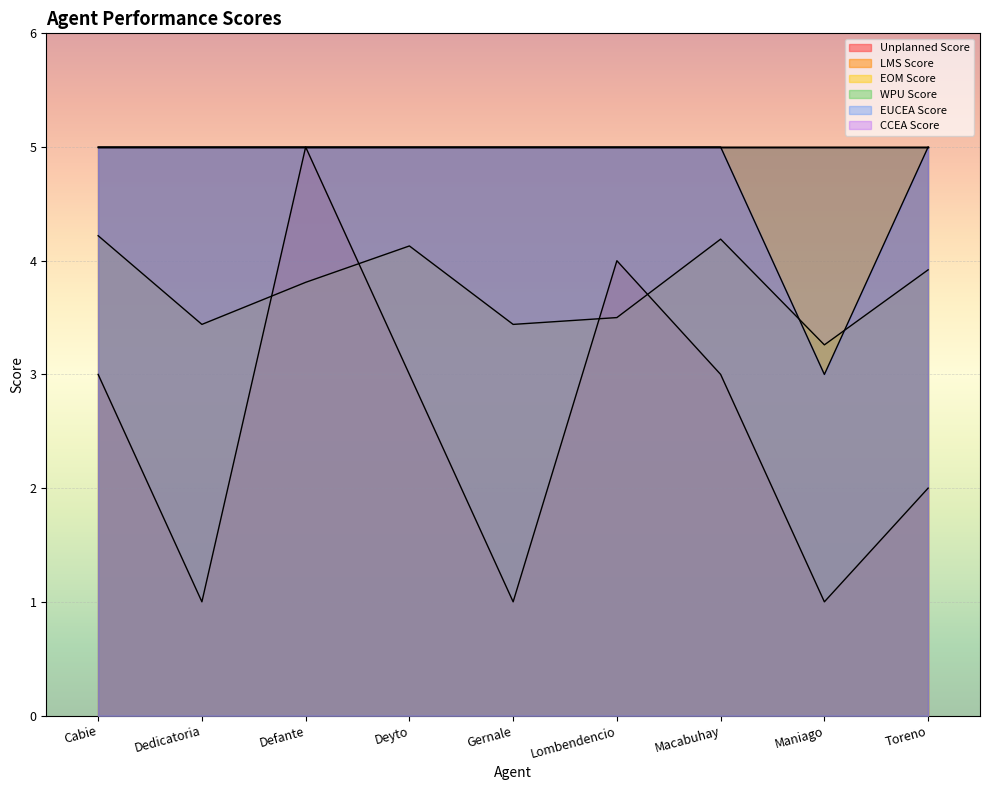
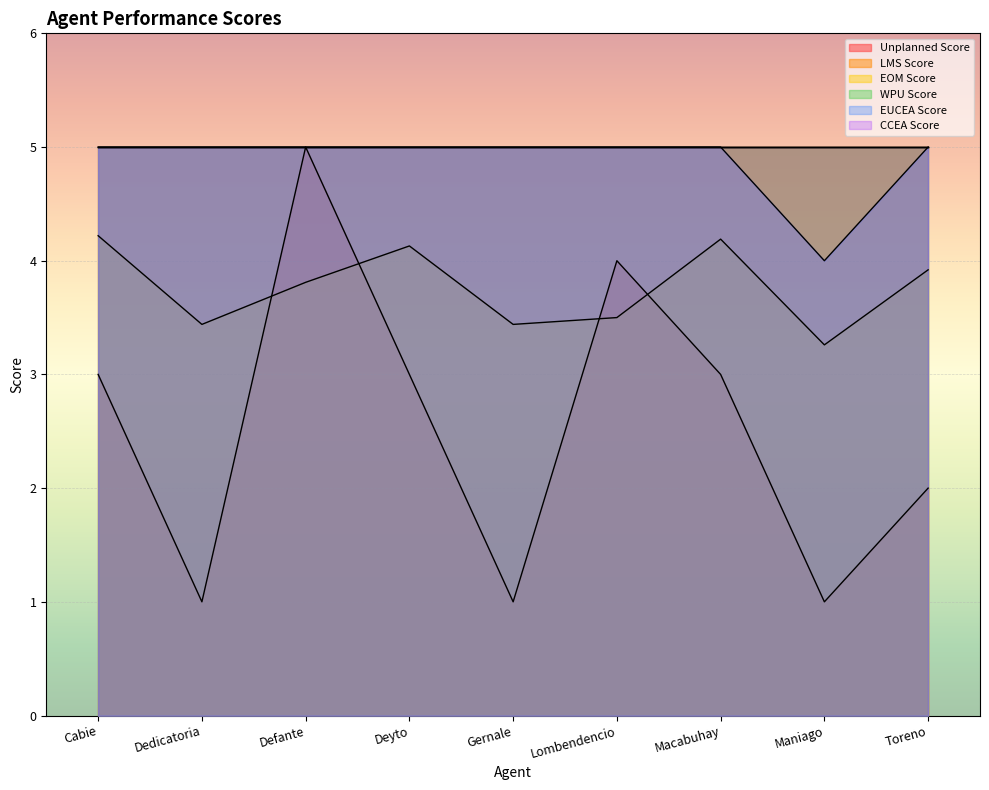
EUCEA Score, Maniago: 3 -> 4
